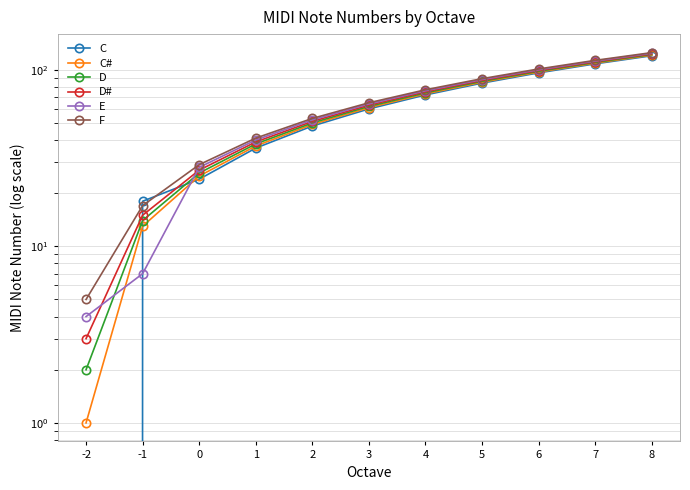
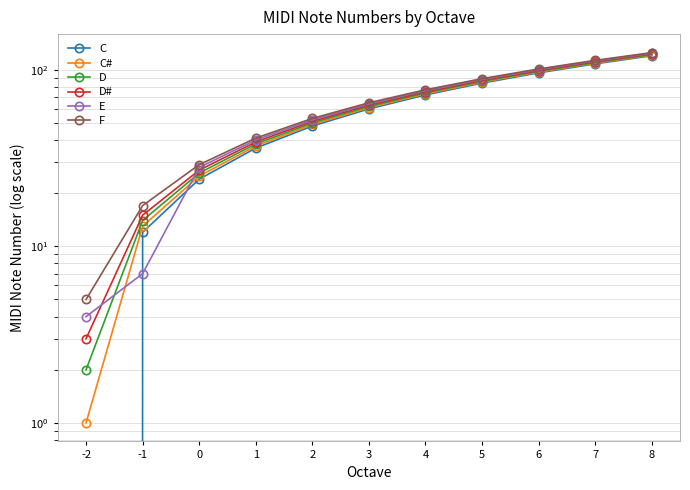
C, -1: 18 -> 12
